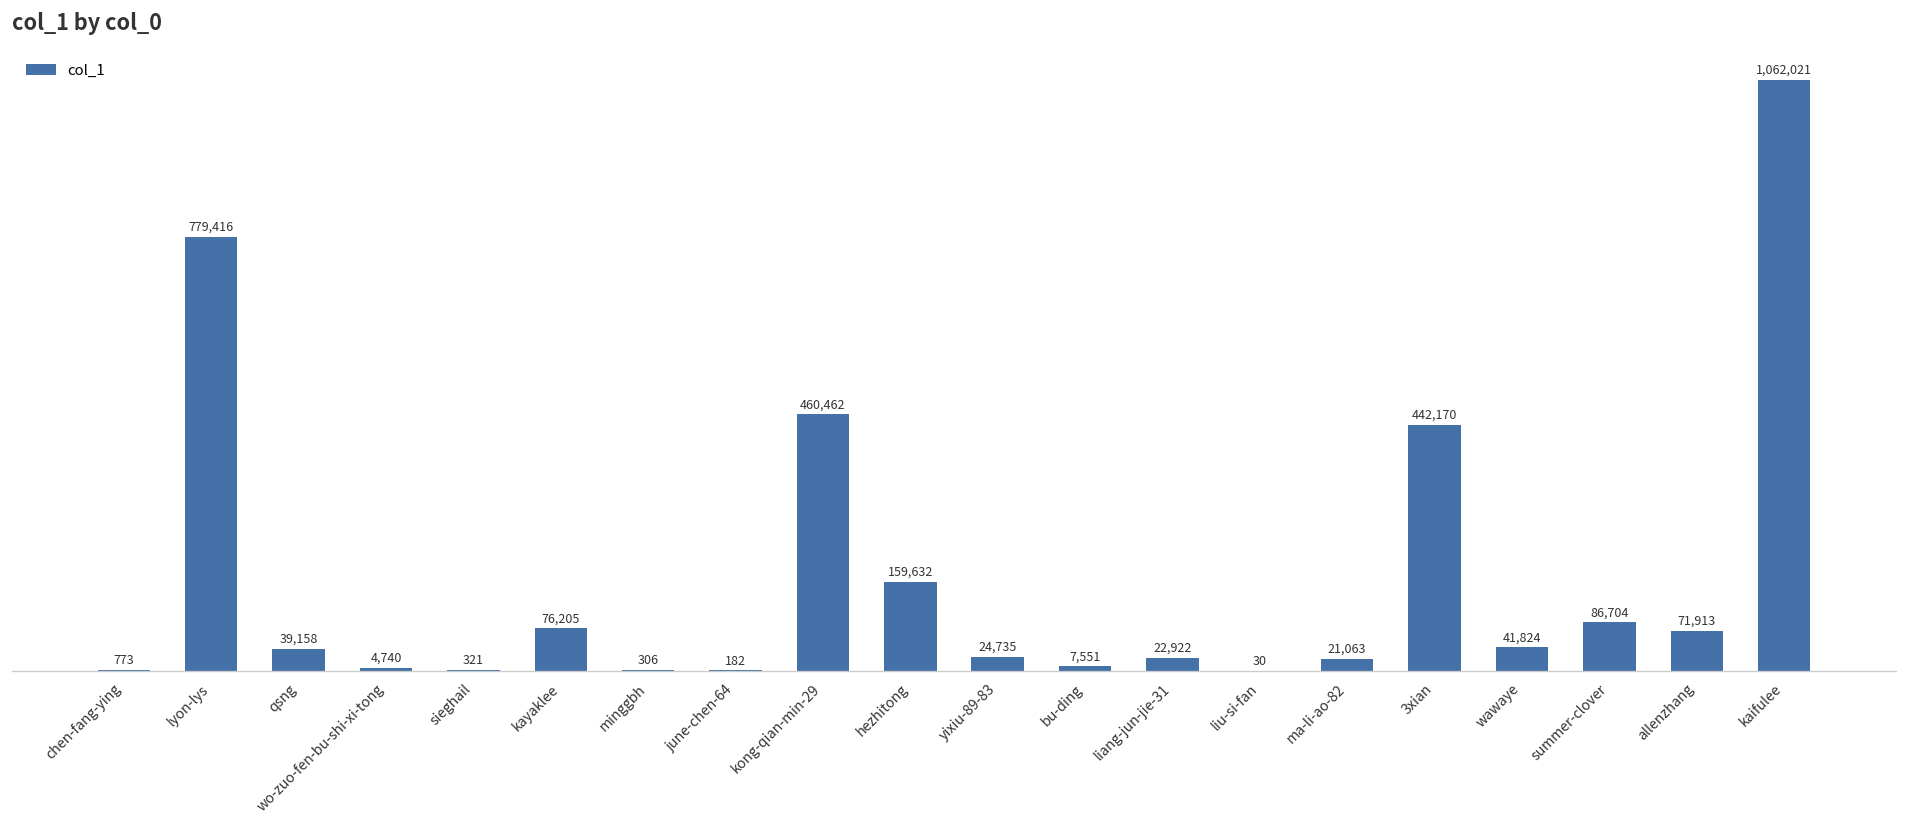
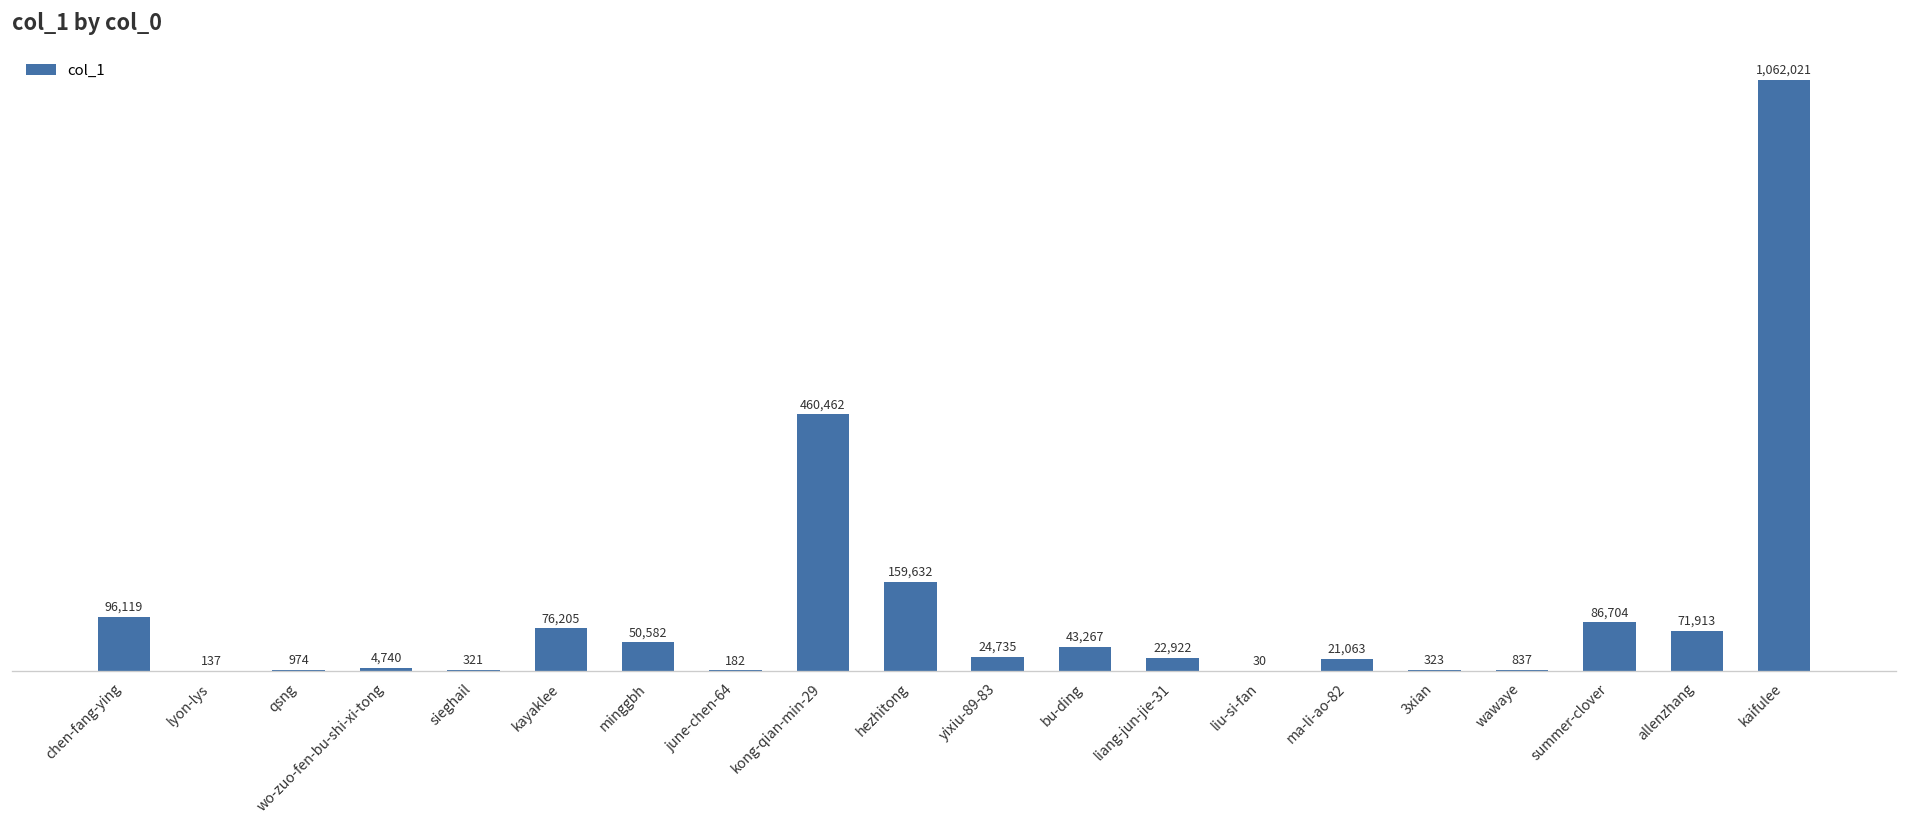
chen-fang-ying: 773 -> 96,119
lyon-lys: 779,416 -> 137
qsng: 39,158 -> 974
minggbh: 306 -> 50,582
bu-ding: 7,551 -> 43,267
3xian: 442,170 -> 323
wawaye: 41,824 -> 837
